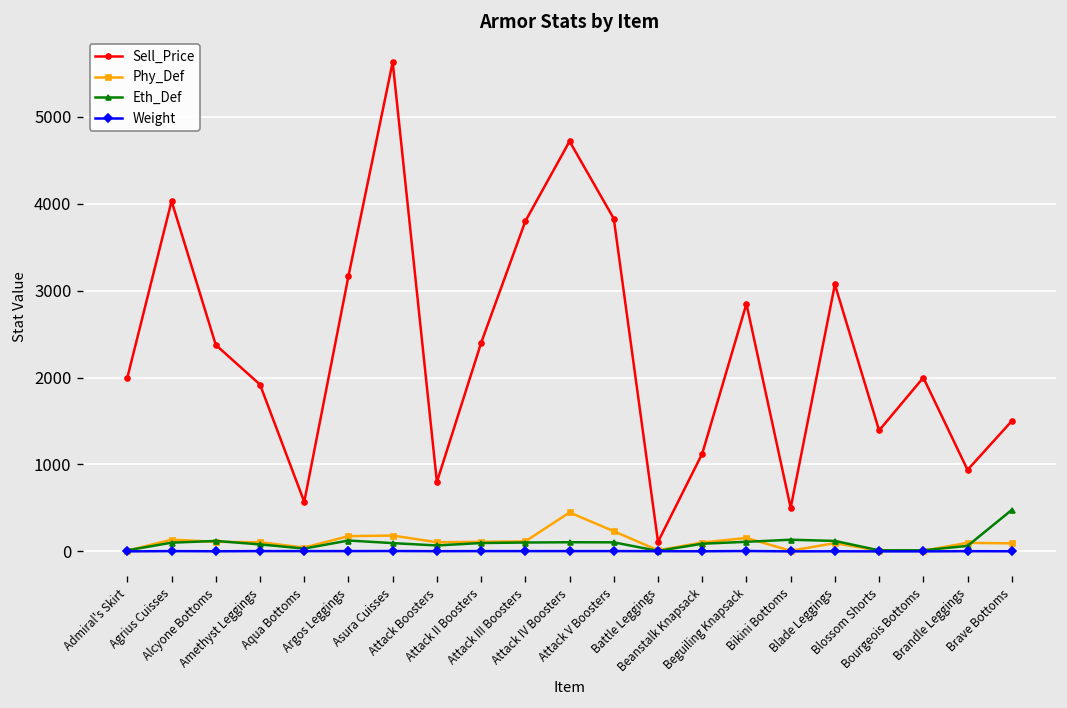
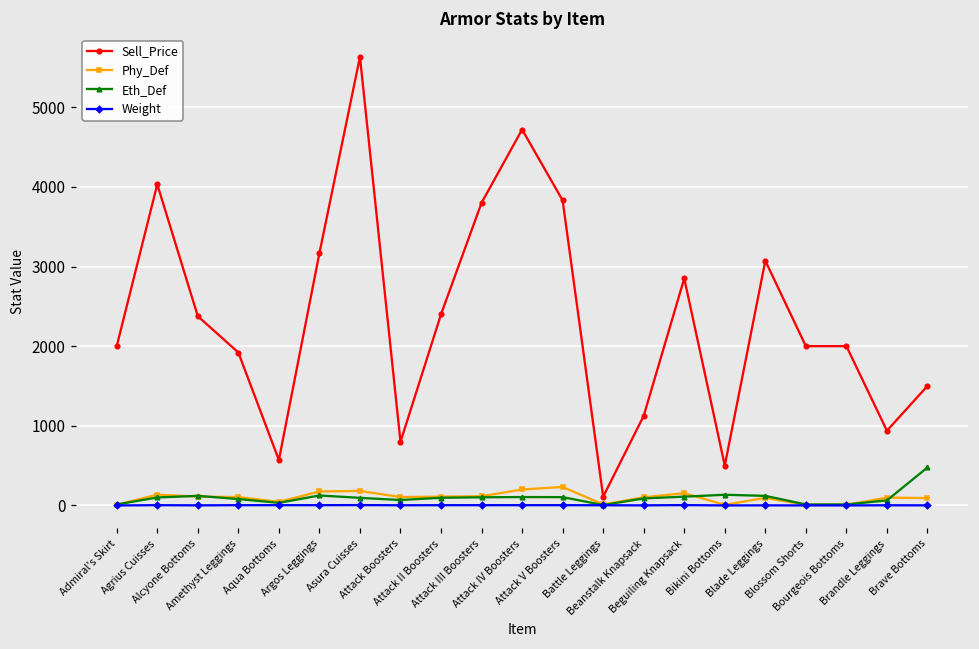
Phy_Def, Attack IV Boosters: 400 -> 200
Sell_Price, Blossom Shorts: 1400 -> 2000
